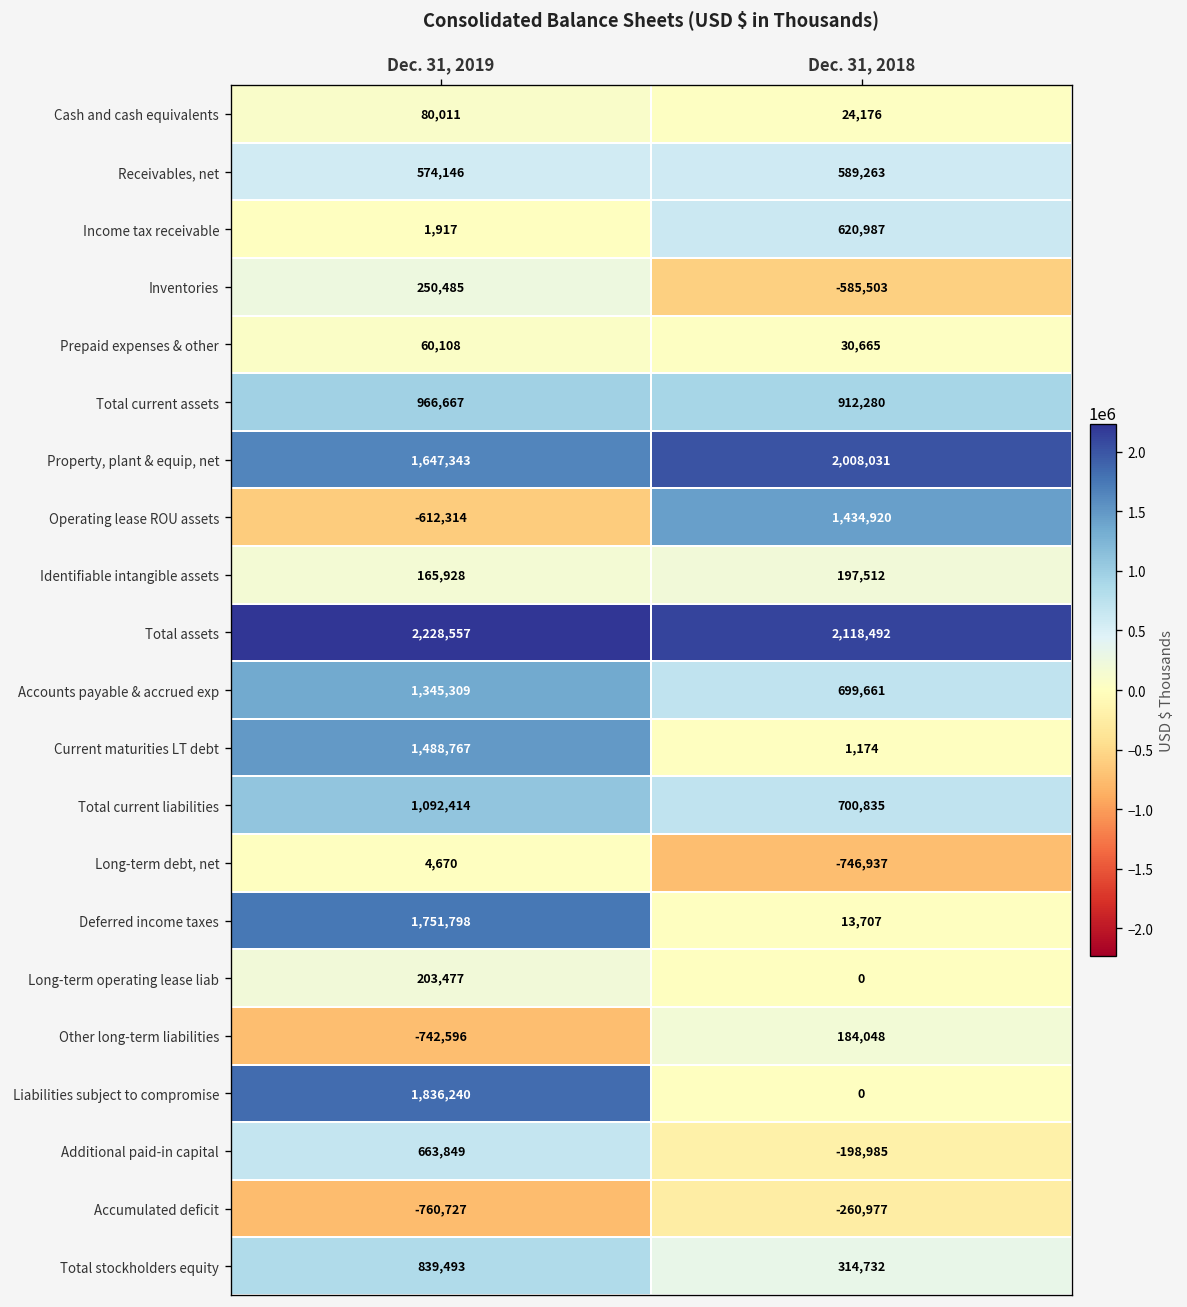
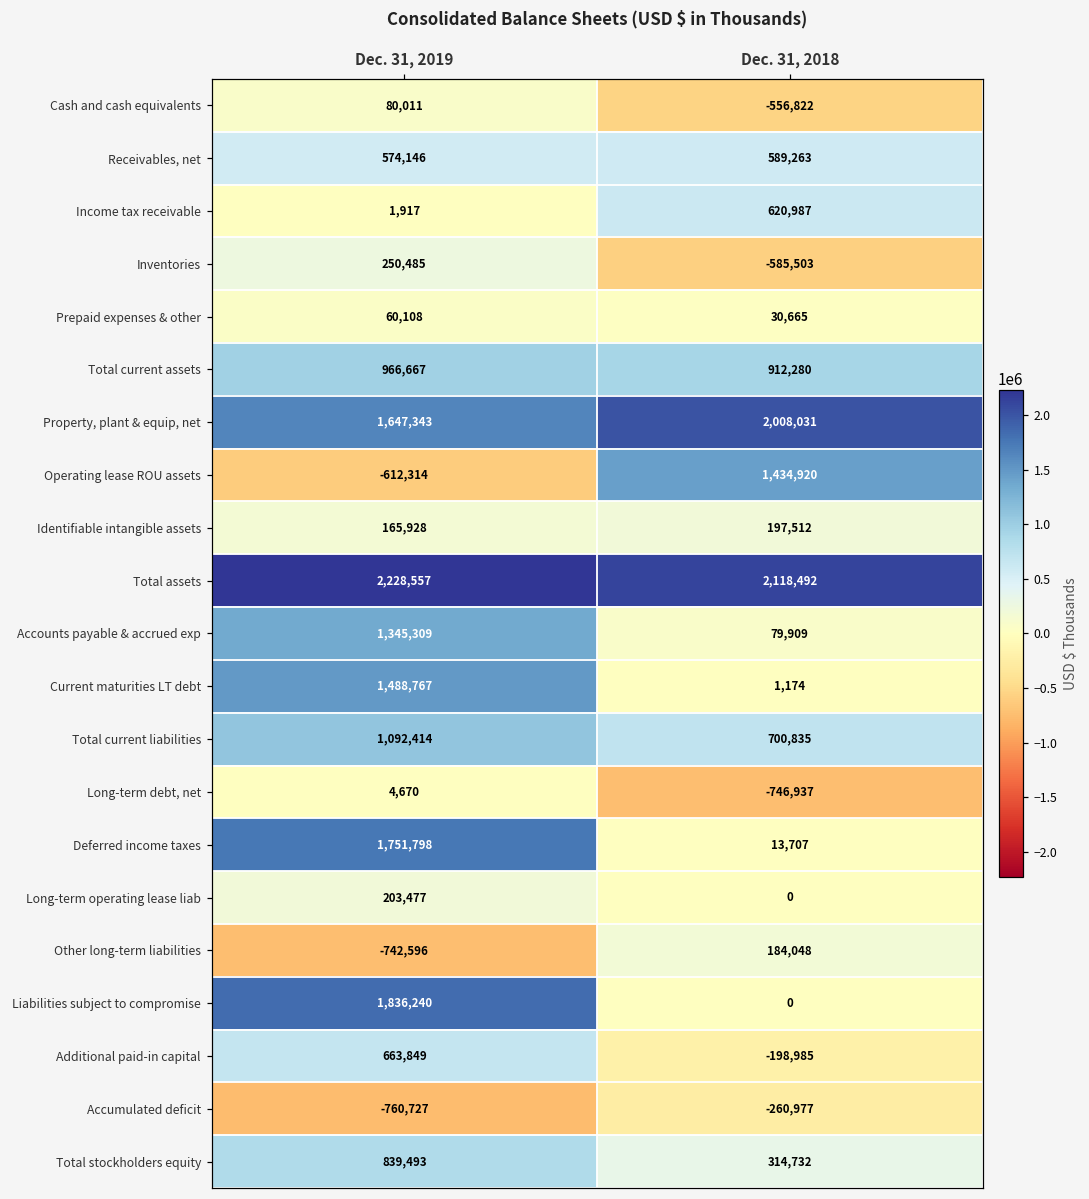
Cash and cash equivalents, Dec. 31, 2018: 24,176 -> -556,822
Accounts payable & accrued exp, Dec. 31, 2018: 699,661 -> 79,909
